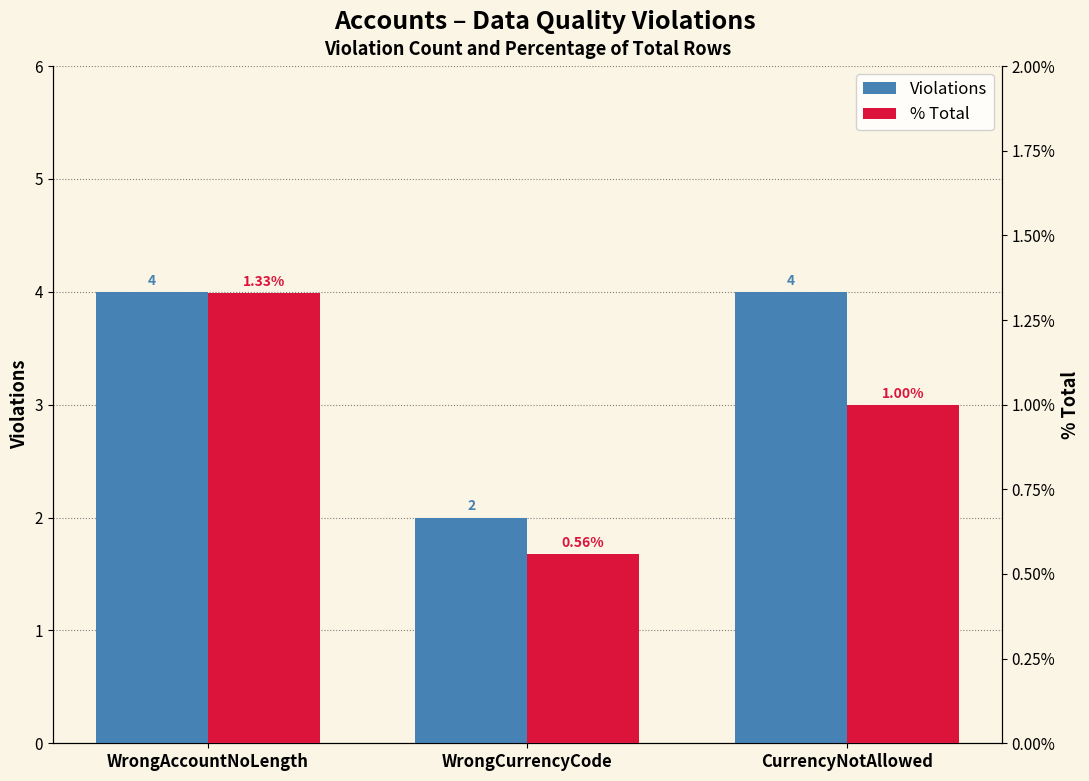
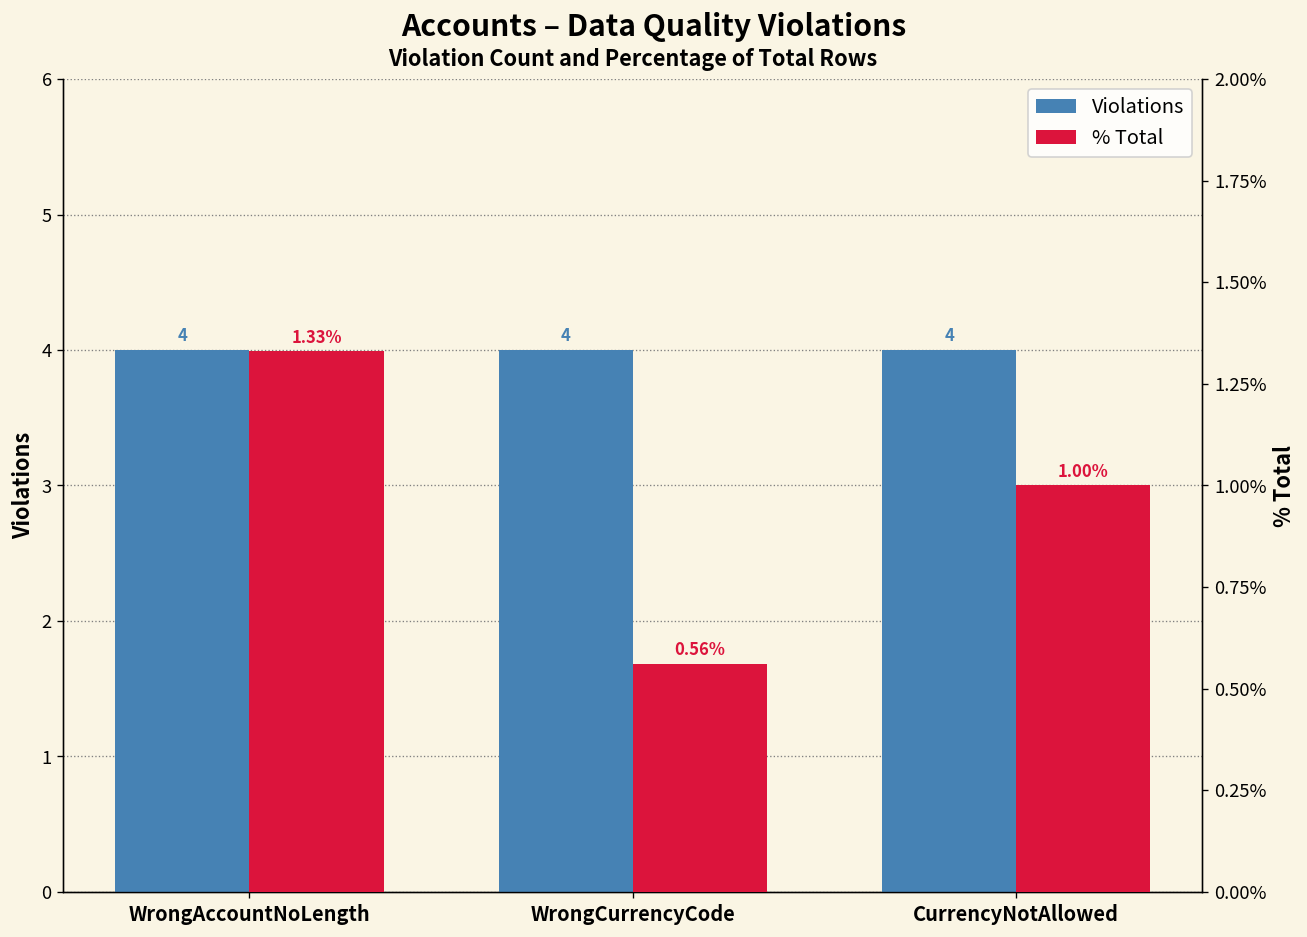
Violations, WrongCurrencyCode: 2 -> 4
